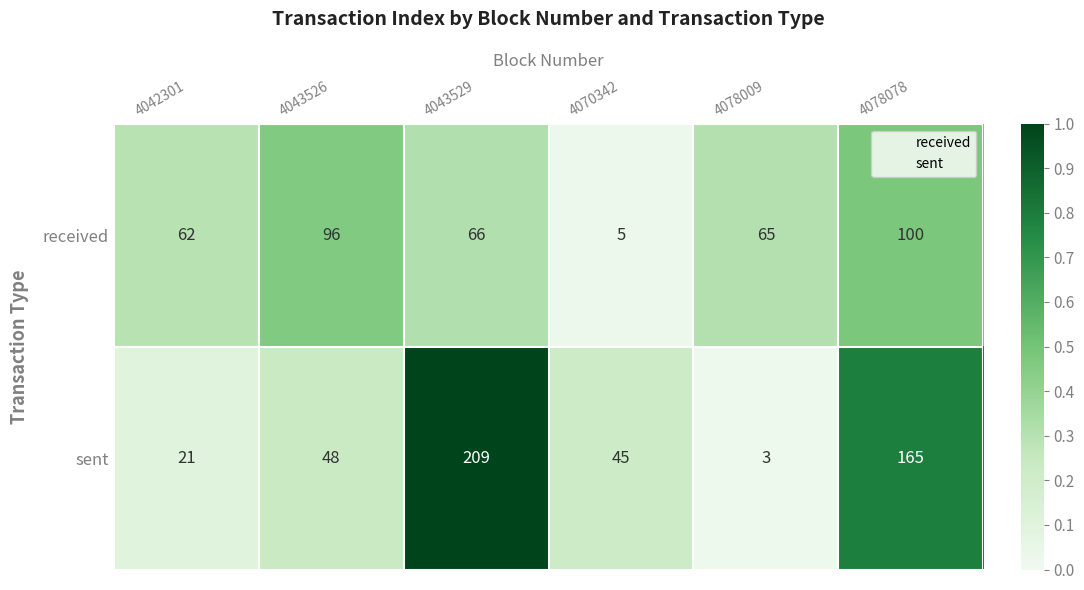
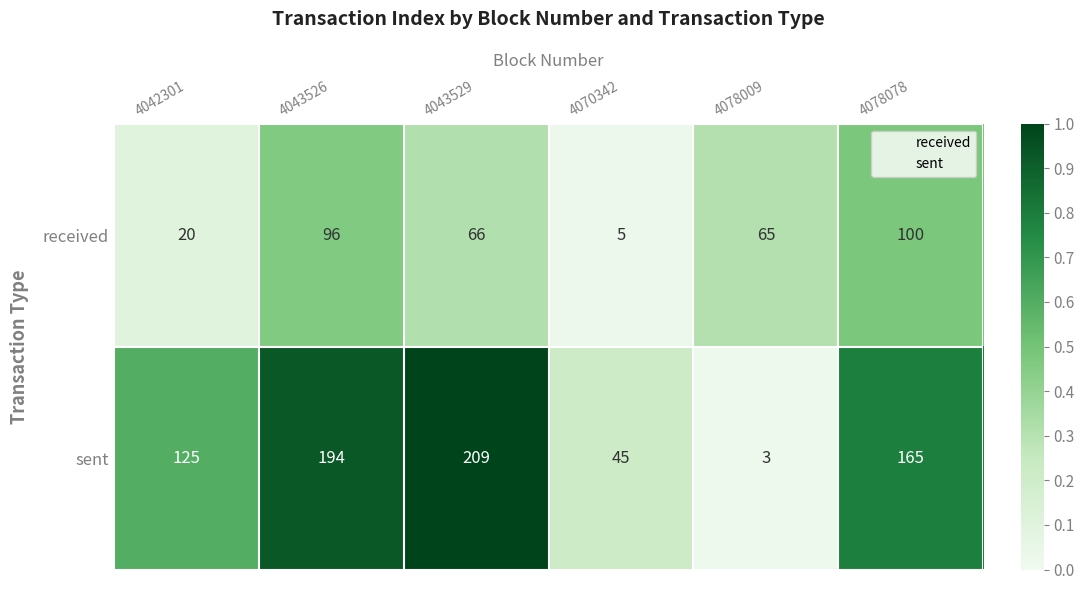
received, 4042301: 62 -> 20
sent, 4042301: 21 -> 125
sent, 4043526: 48 -> 194
